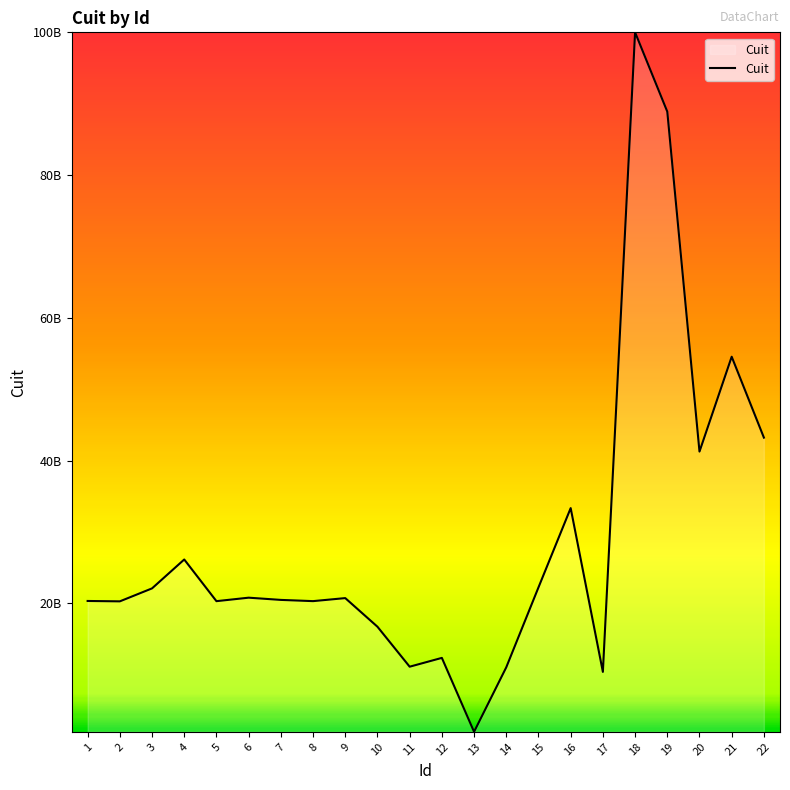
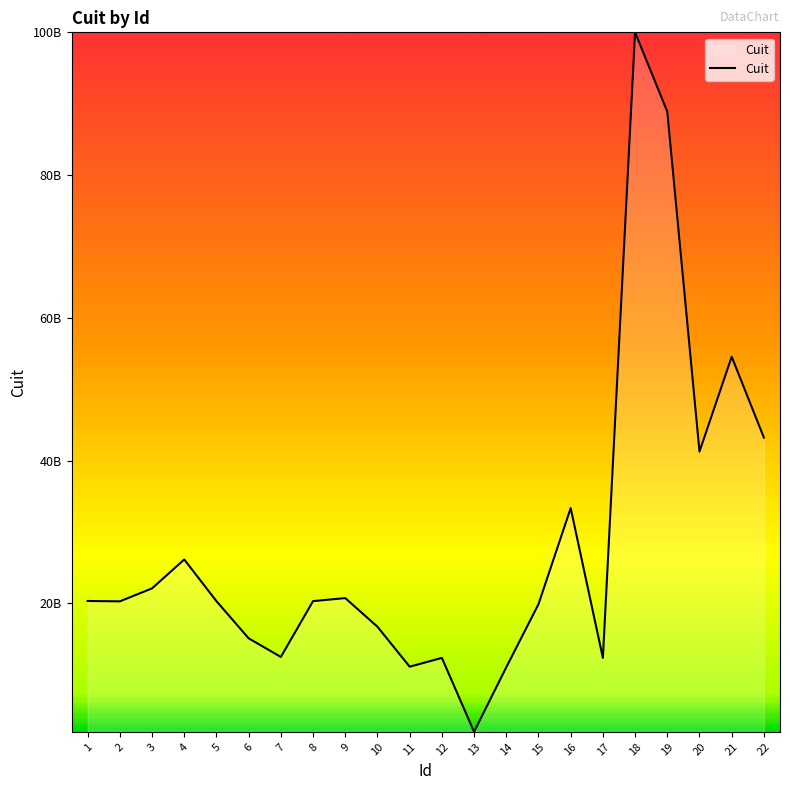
6: 21000000000 -> 15000000000
7: 20000000000 -> 12000000000
15: 22000000000 -> 20000000000
17: 10000000000 -> 12000000000
